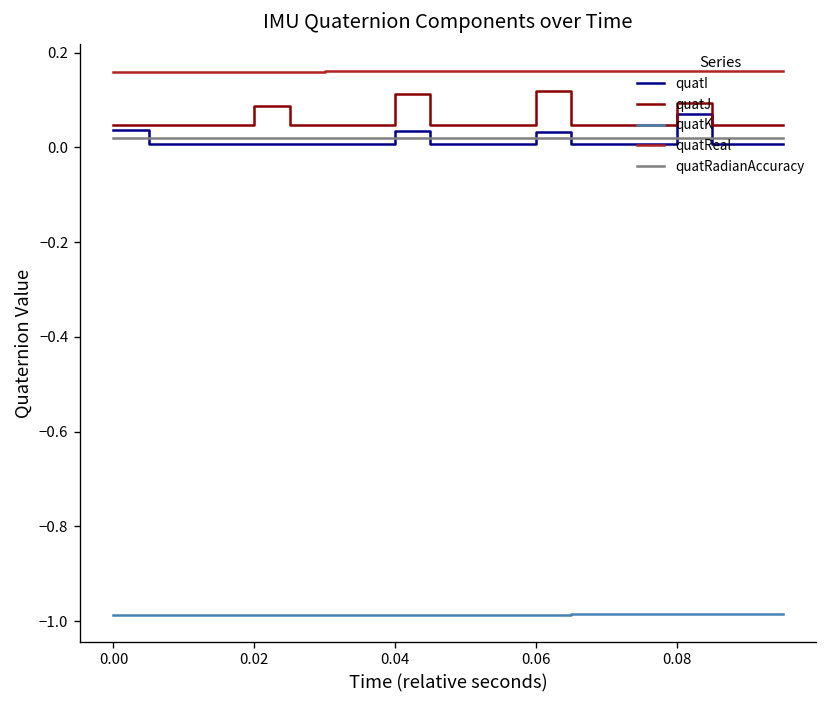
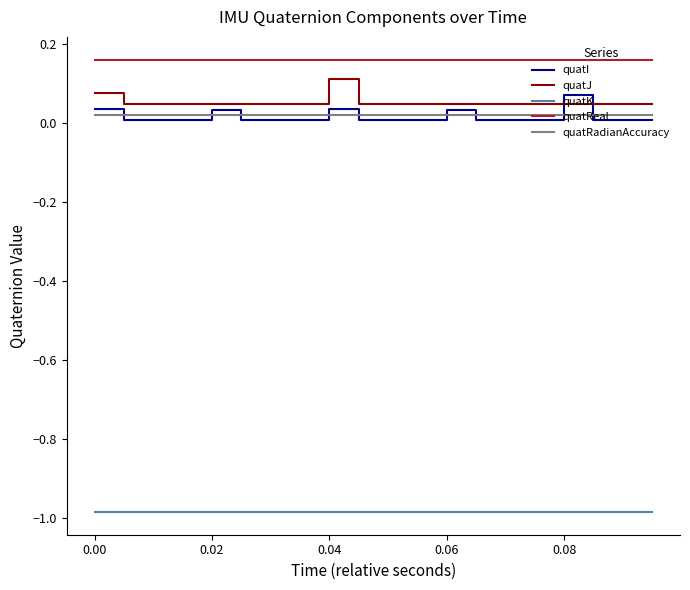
quatJ, 0.00: 0.05 -> 0.08
quatI, 0.02: 0.01 -> 0.03
quatJ, 0.02: 0.09 -> 0.05
quatJ, 0.06: 0.12 -> 0.05
quatJ, 0.08: 0.09 -> 0.05
